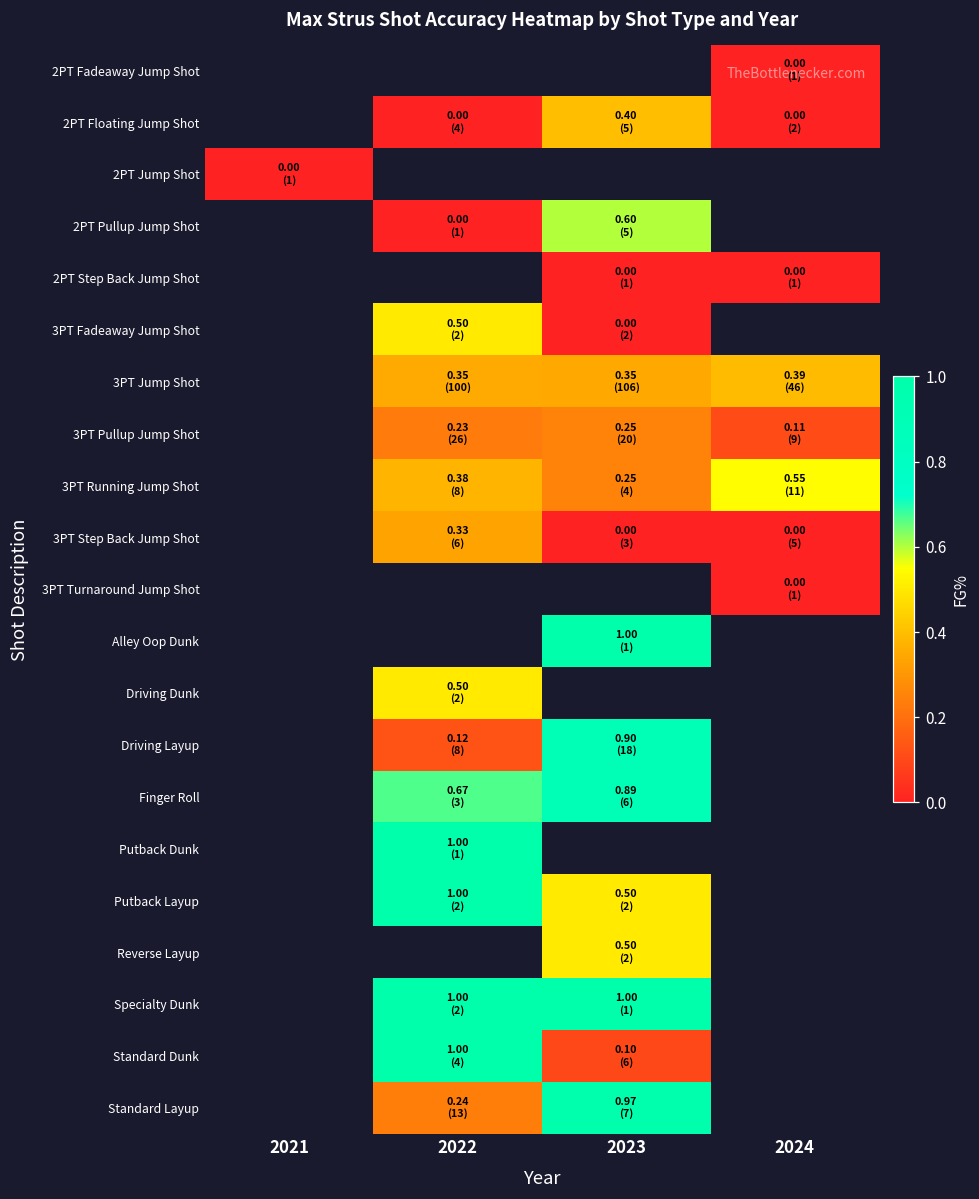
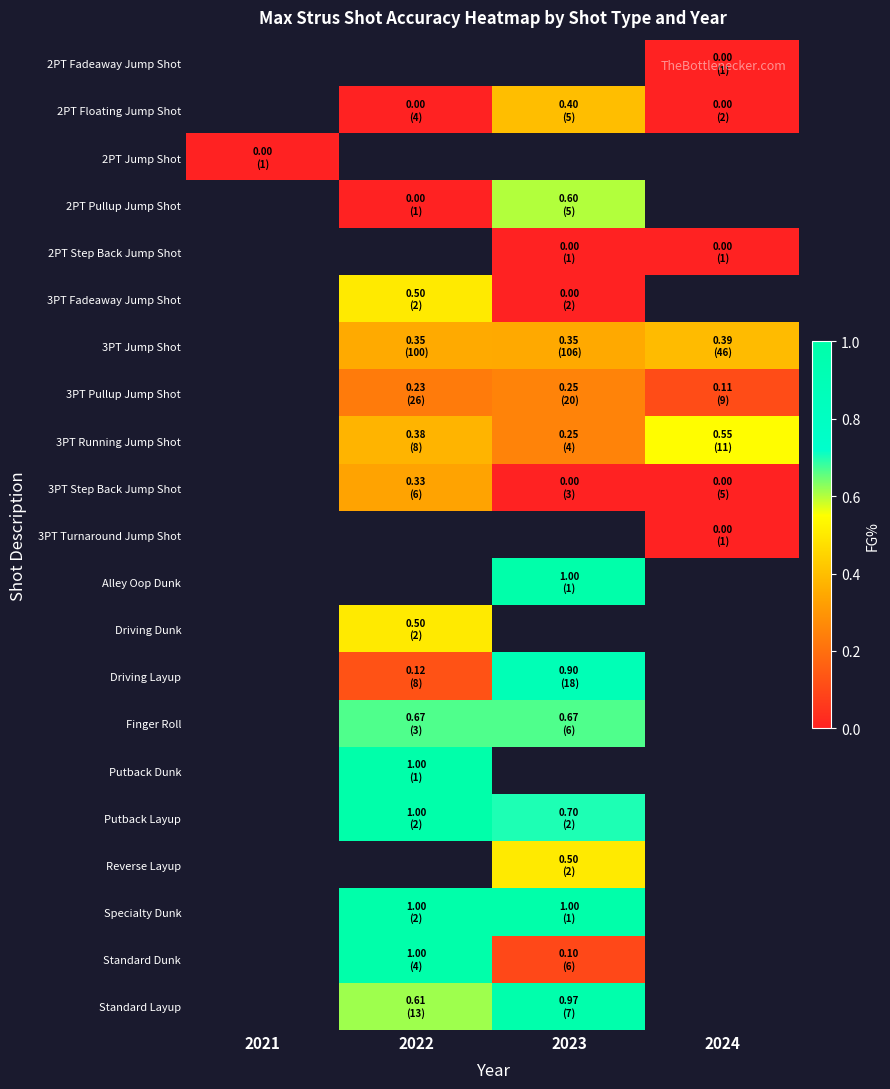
Finger Roll, 2023: 0.89 -> 0.67
Putback Layup, 2023: 0.50 -> 0.70
Standard Layup, 2022: 0.24 -> 0.61
